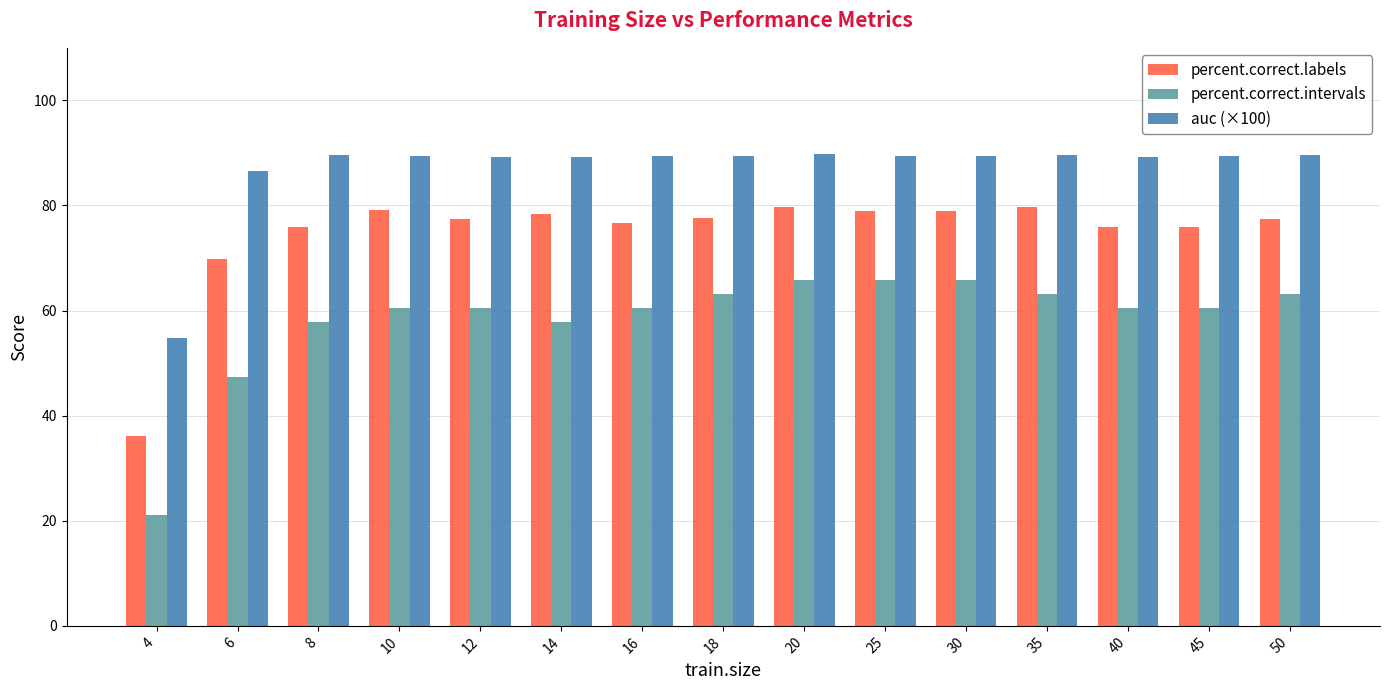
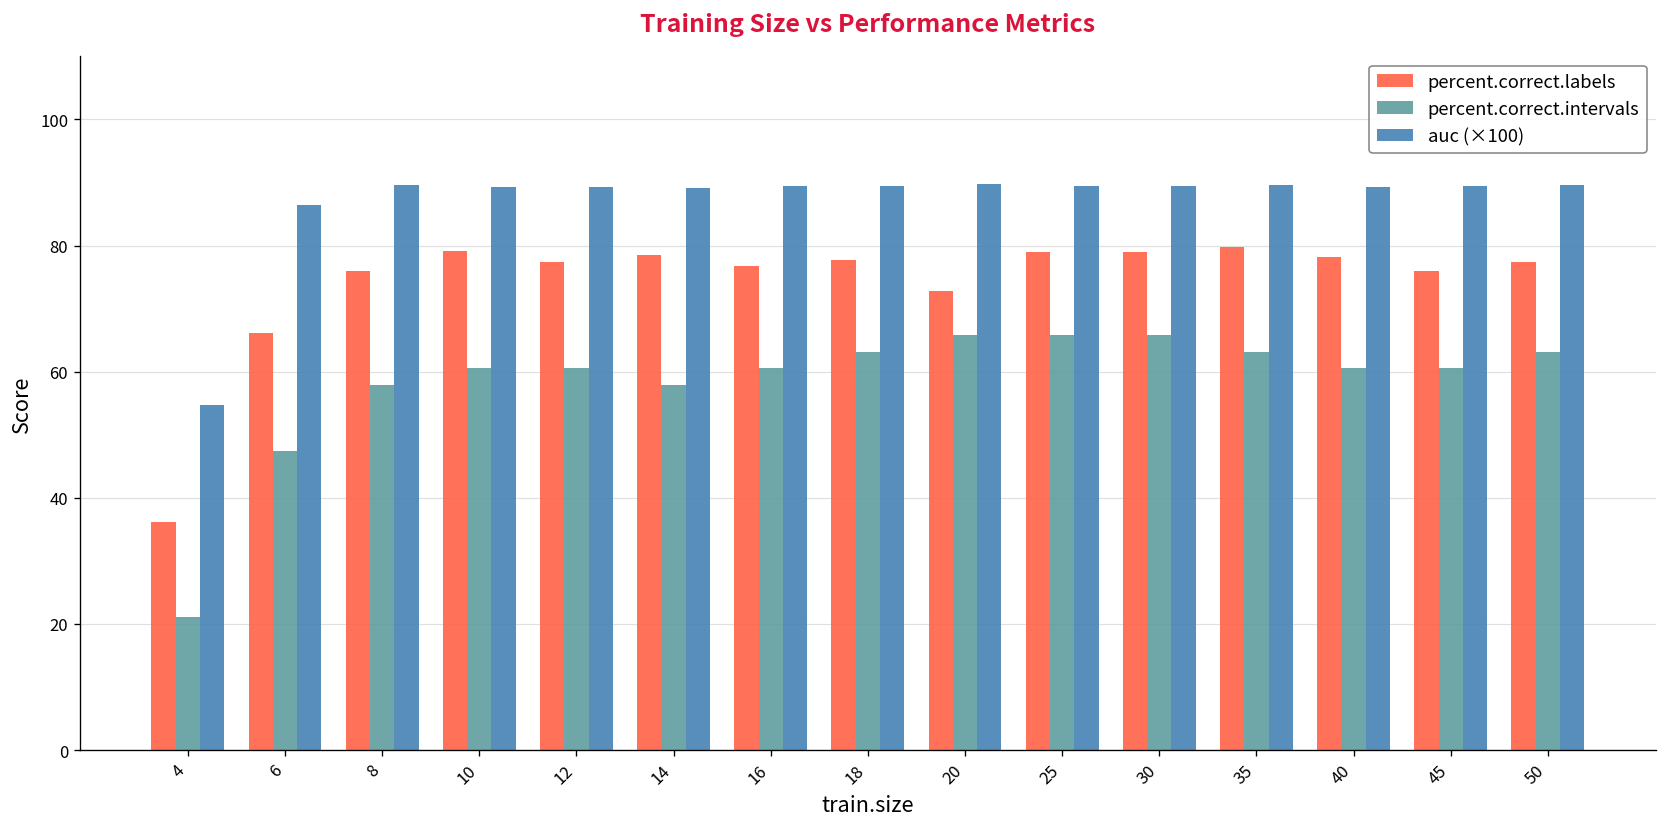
percent.correct.labels, 6: 70 -> 66
percent.correct.labels, 20: 80 -> 73
percent.correct.labels, 40: 76 -> 78
